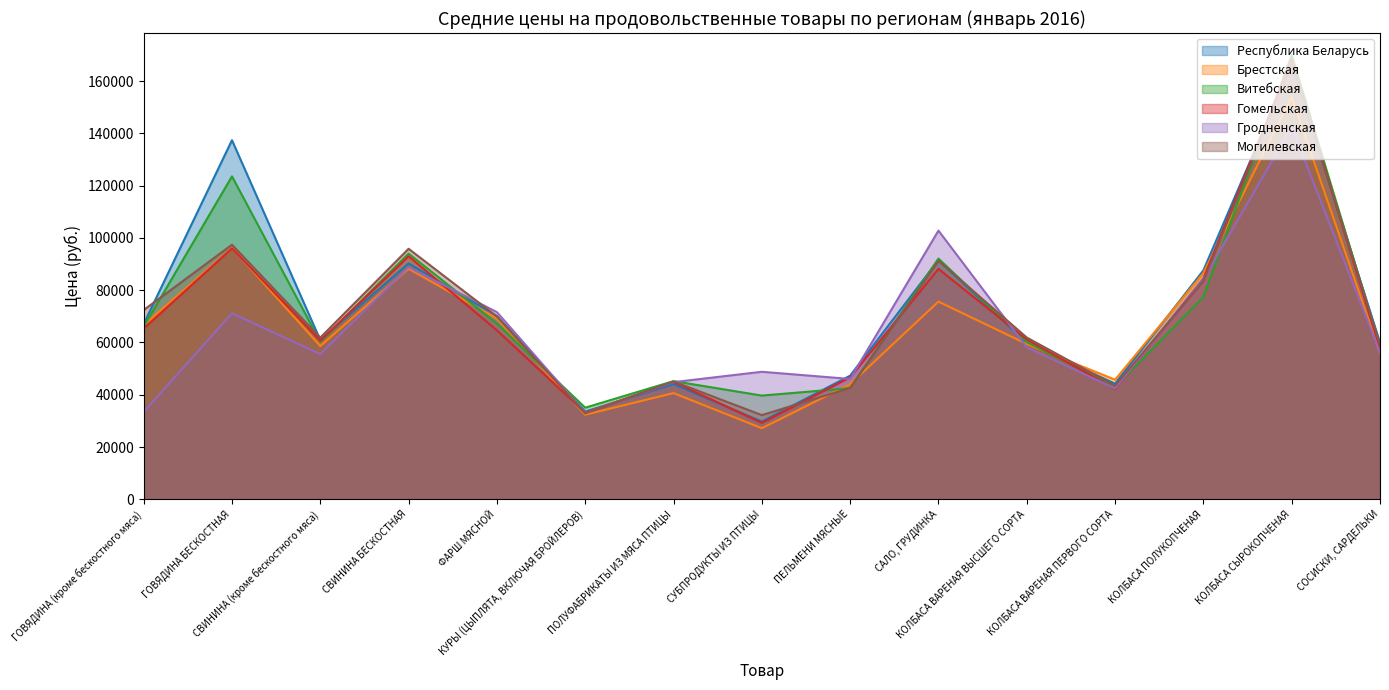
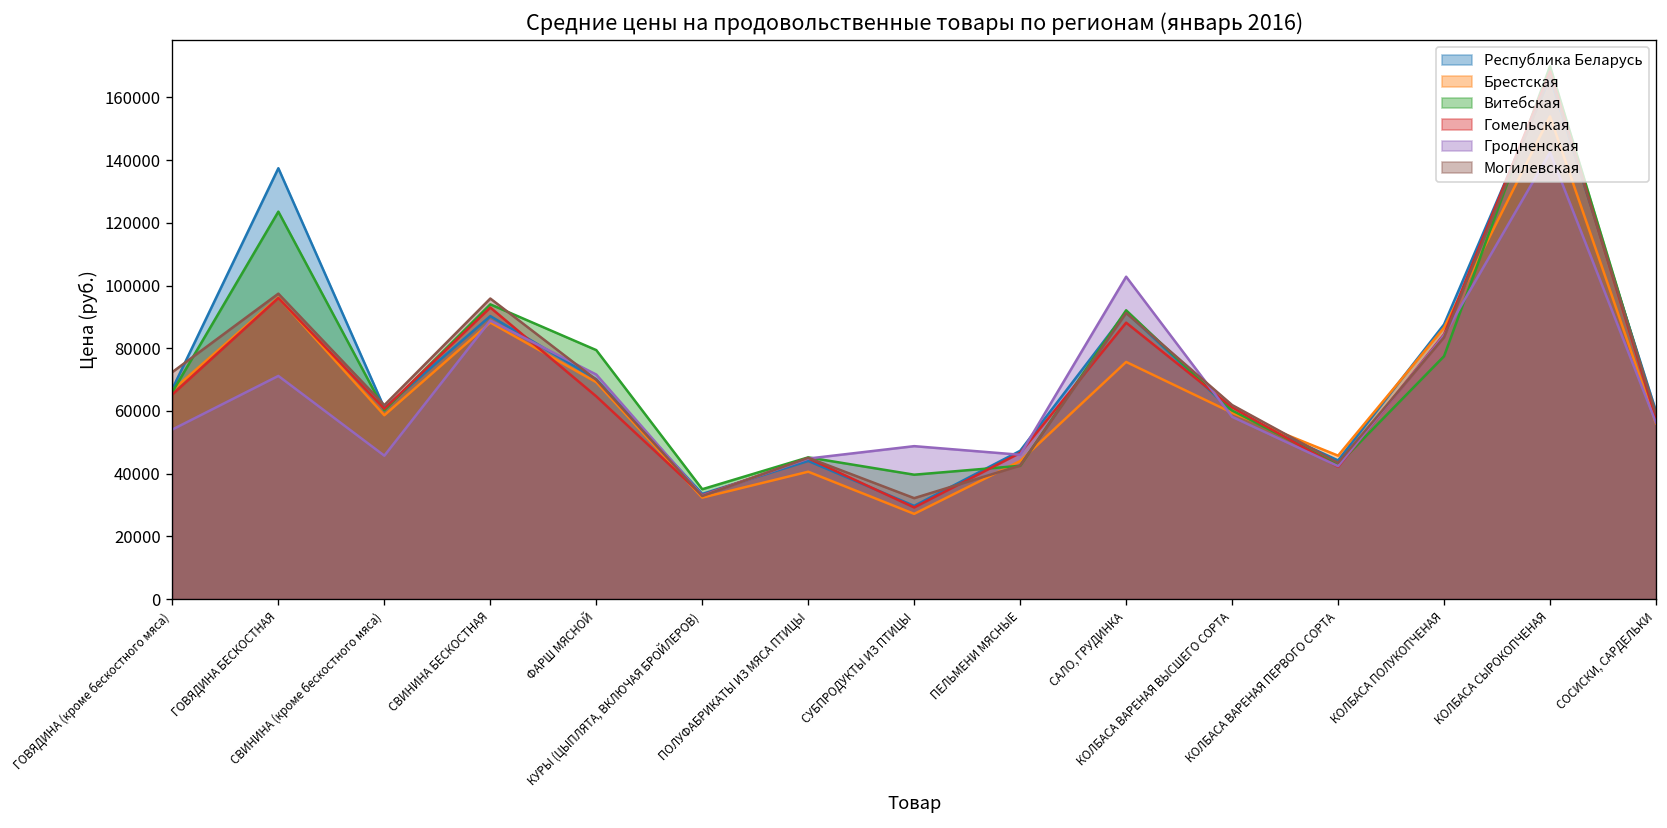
Гродненская, ГОВЯДИНА (кроме бескостного мяса): 33000 -> 54000
Гродненская, СВИНИНА (кроме бескостного мяса): 56000 -> 46000
Витебская, ФАРШ МЯСНОЙ: 67000 -> 79000
